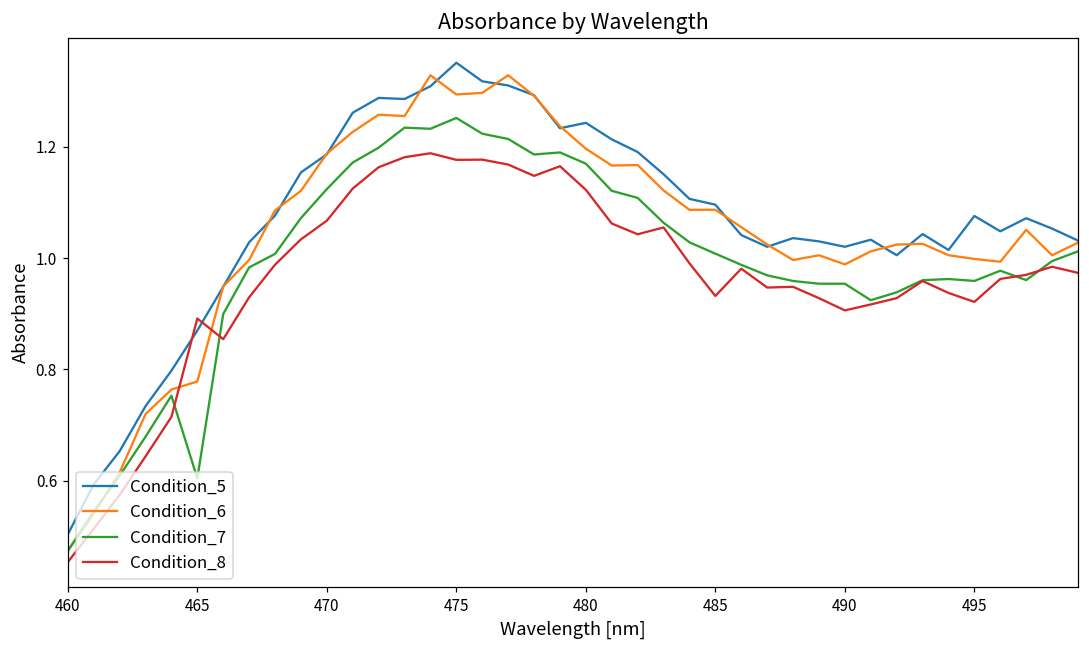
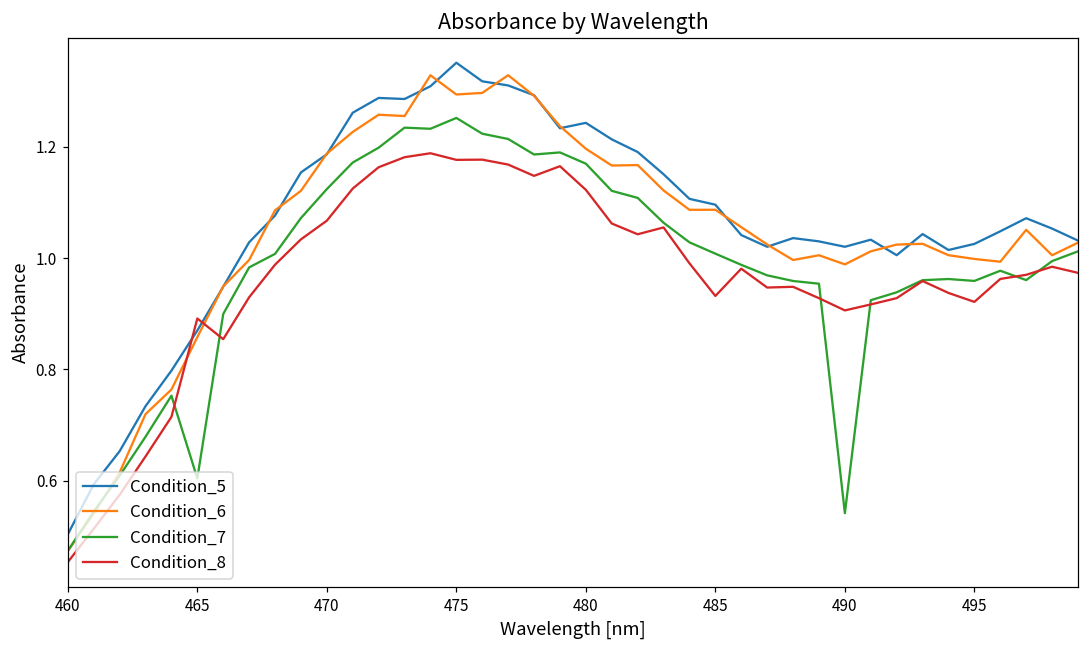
Condition_6, 465: 0.78 -> 0.86
Condition_7, 490: 0.95 -> 0.54
Condition_5, 495: 1.08 -> 1.03
